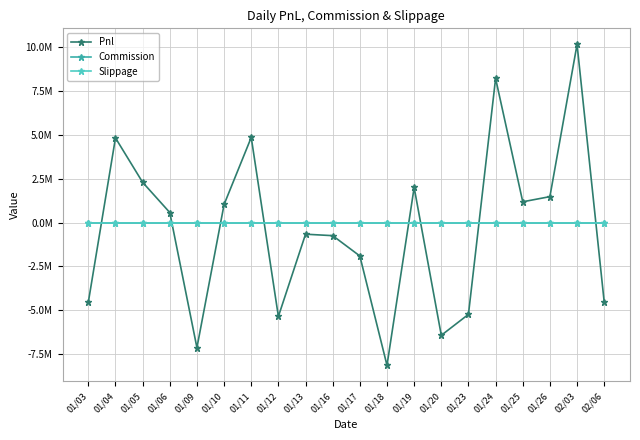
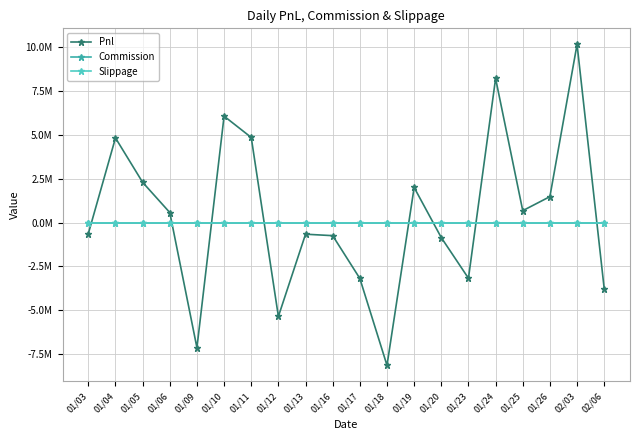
Pnl, 01/03: -4500000 -> -600000
Pnl, 01/10: 1000000 -> 6100000
Pnl, 01/17: -1900000 -> -3200000
Pnl, 01/20: -6400000 -> -900000
Pnl, 01/23: -5200000 -> -3200000
Pnl, 01/25: 1200000 -> 700000
Pnl, 02/06: -4500000 -> -3800000
